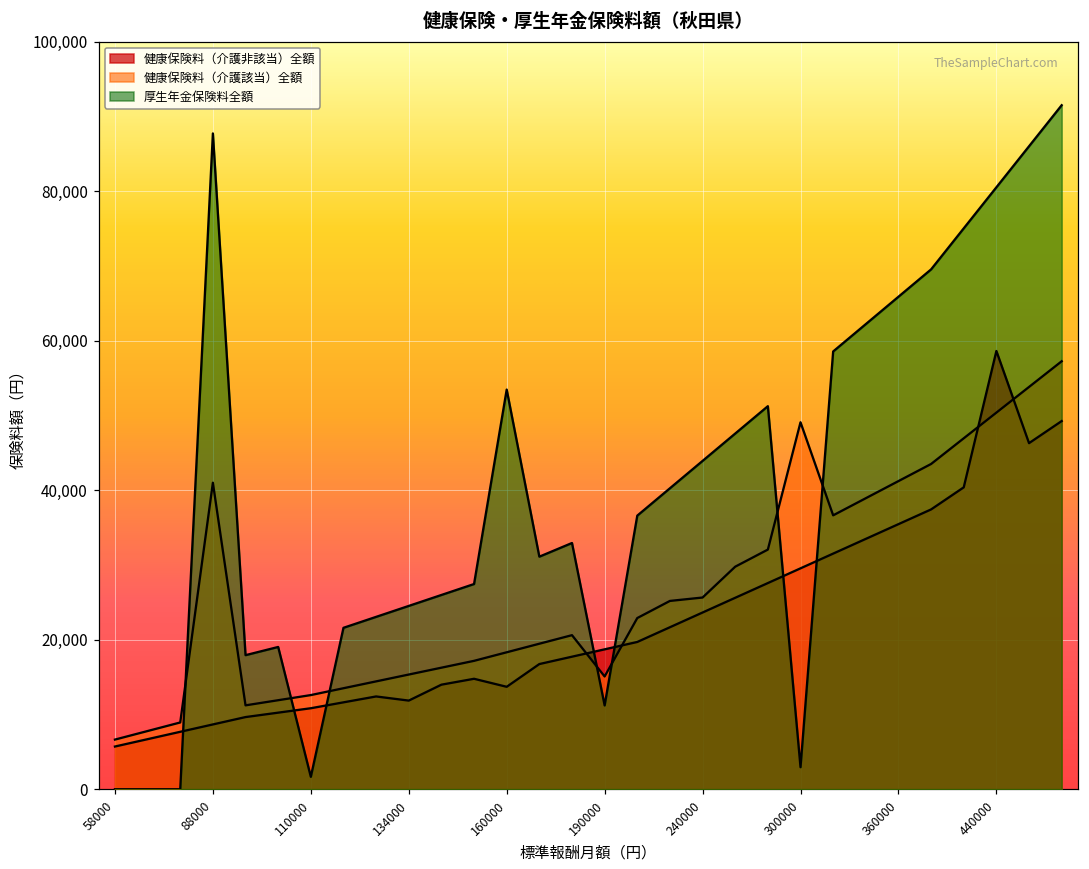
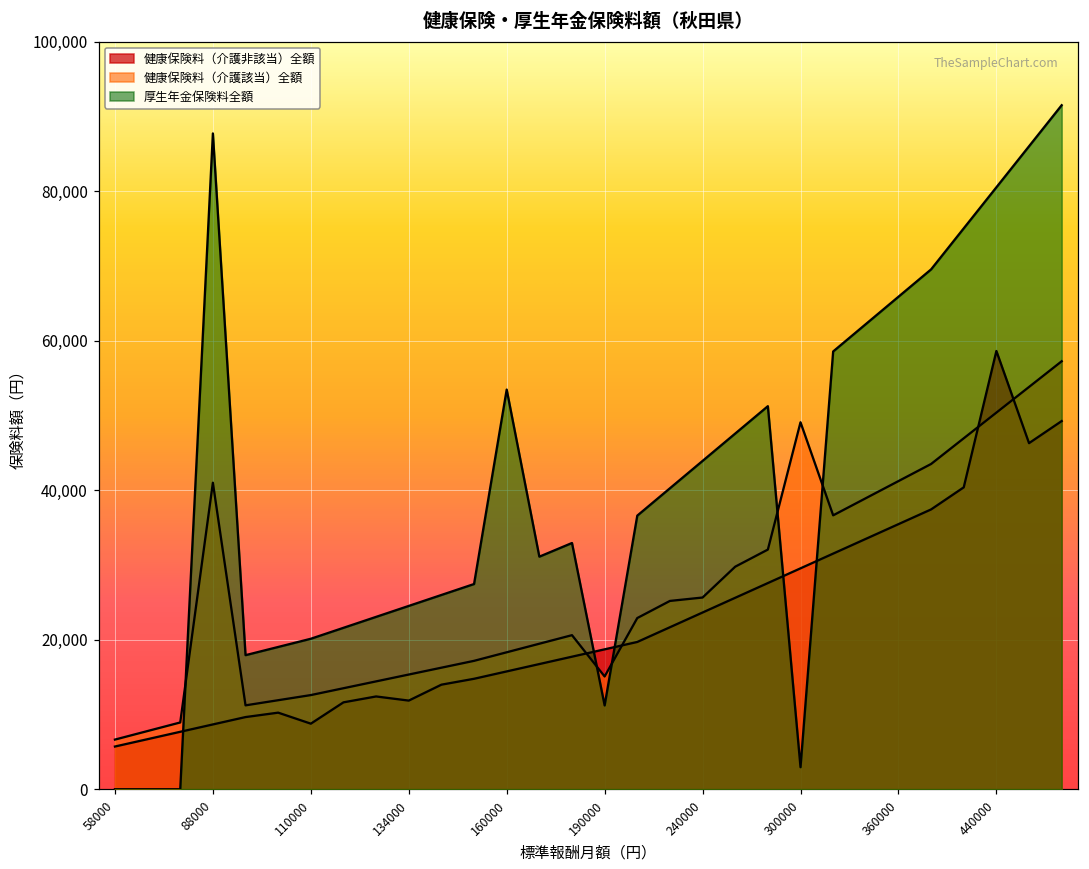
健康保険料（介護非該当）全額, 110000: 11,000 -> 9,000
厚生年金保険料全額, 110000: 2,000 -> 20,000
健康保険料（介護非該当）全額, 160000: 14,000 -> 16,000
